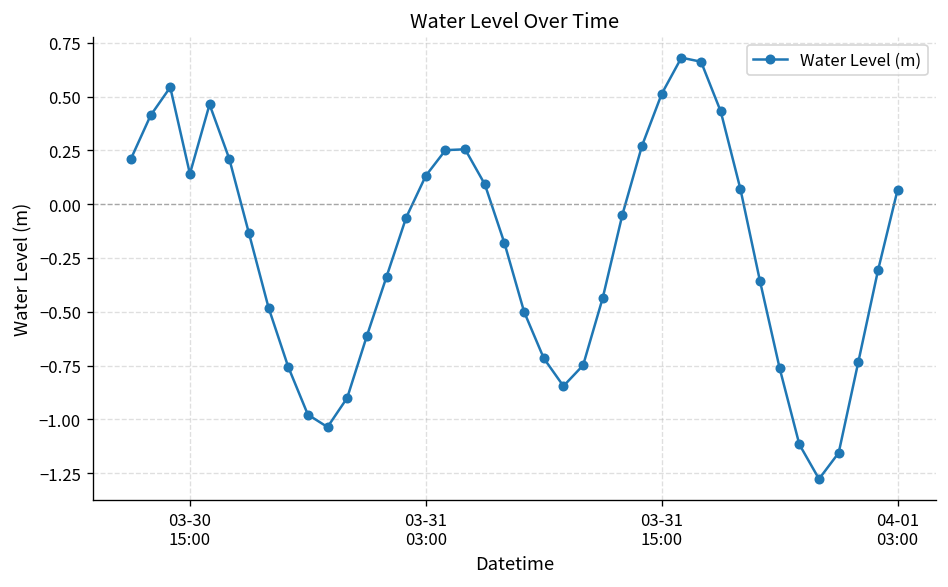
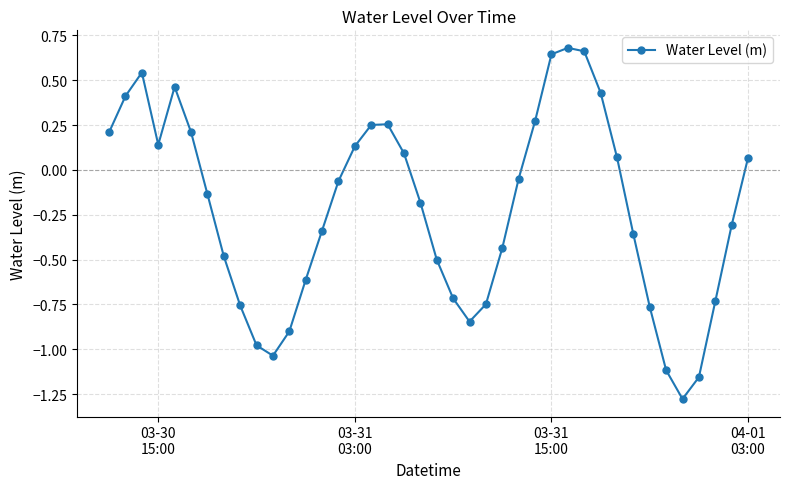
03-31 15:00: 0.51 -> 0.64
